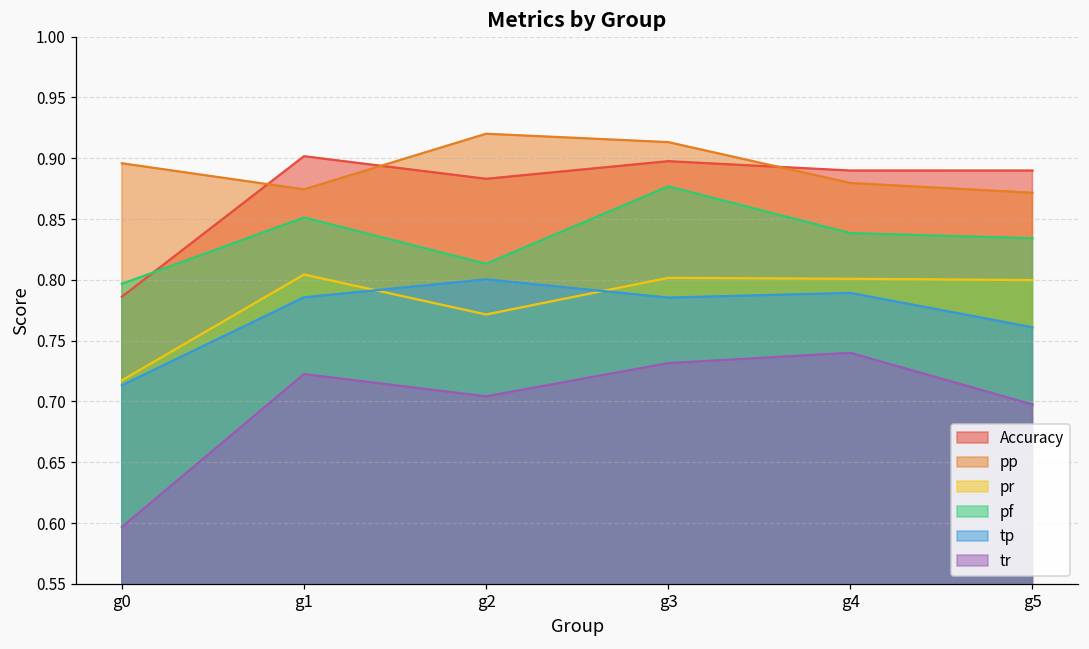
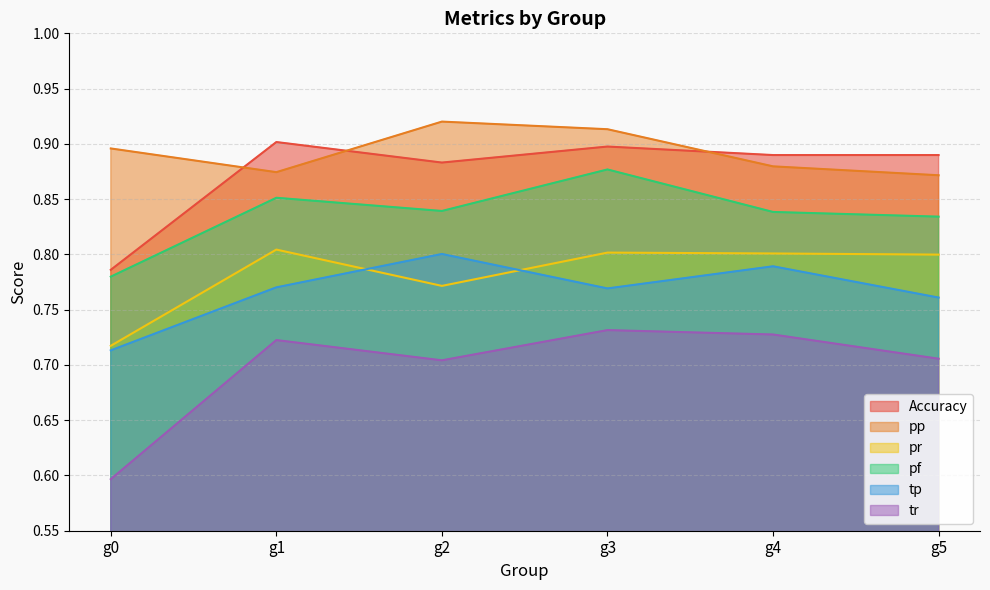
pf, g0: 0.797 -> 0.780
tp, g1: 0.786 -> 0.770
pf, g2: 0.813 -> 0.839
tp, g3: 0.785 -> 0.769
tr, g4: 0.740 -> 0.728
tr, g5: 0.697 -> 0.706
